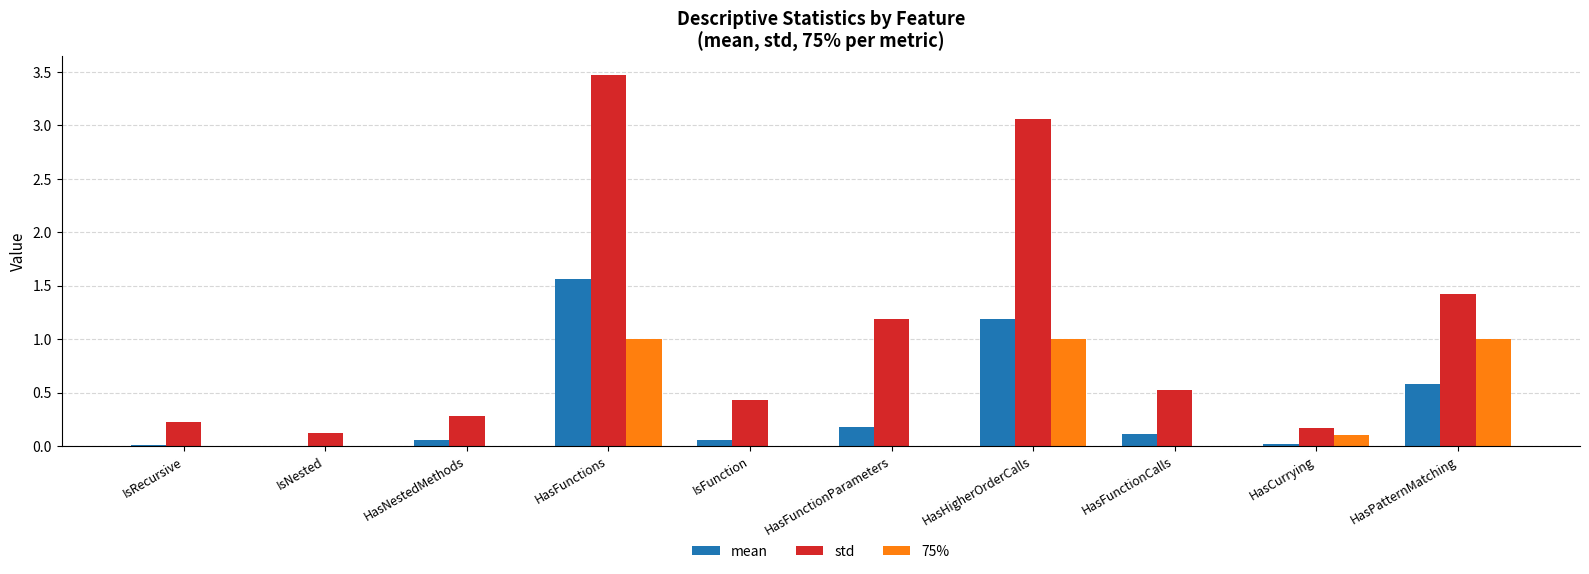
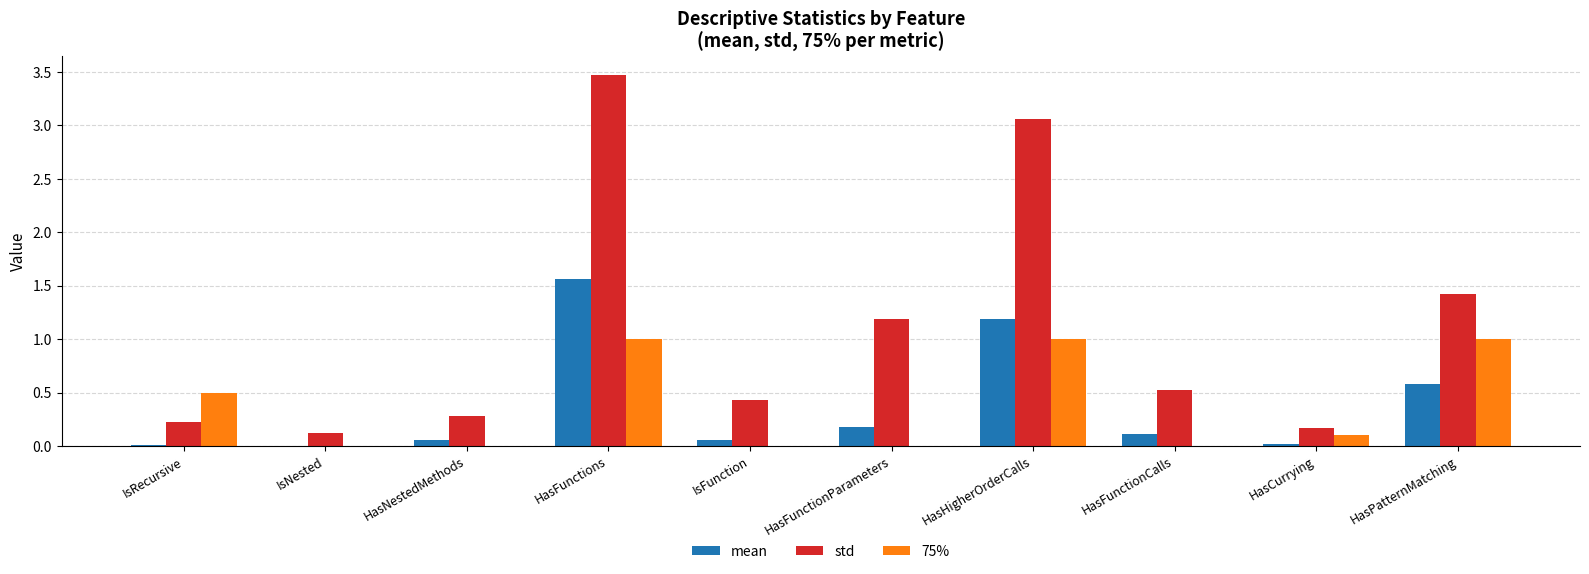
75%, IsRecursive: 0.0 -> 0.5
